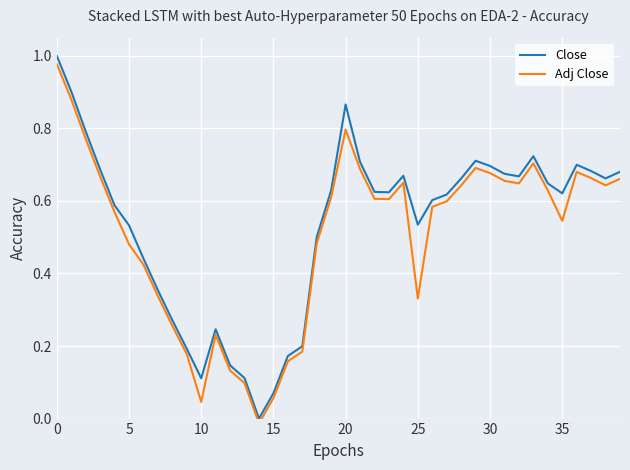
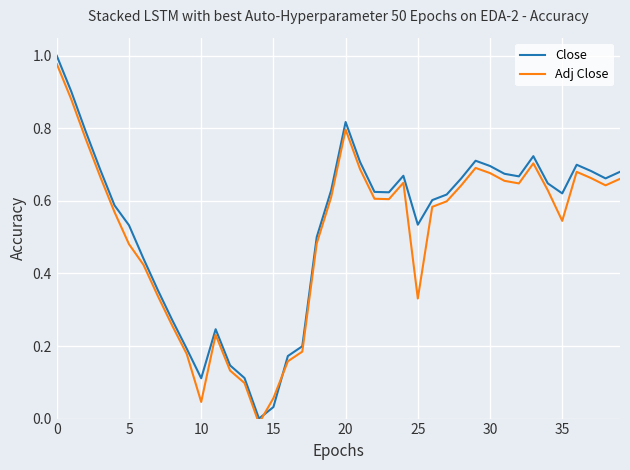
Close, 15: 0.07 -> 0.03
Close, 20: 0.87 -> 0.82
